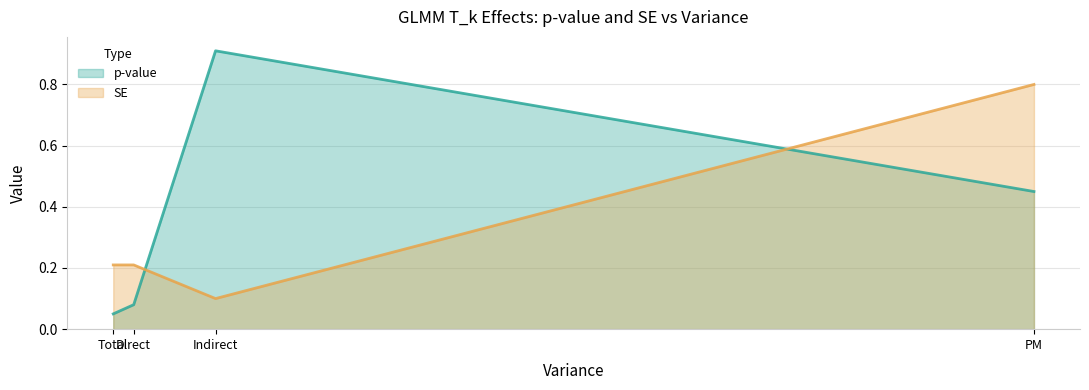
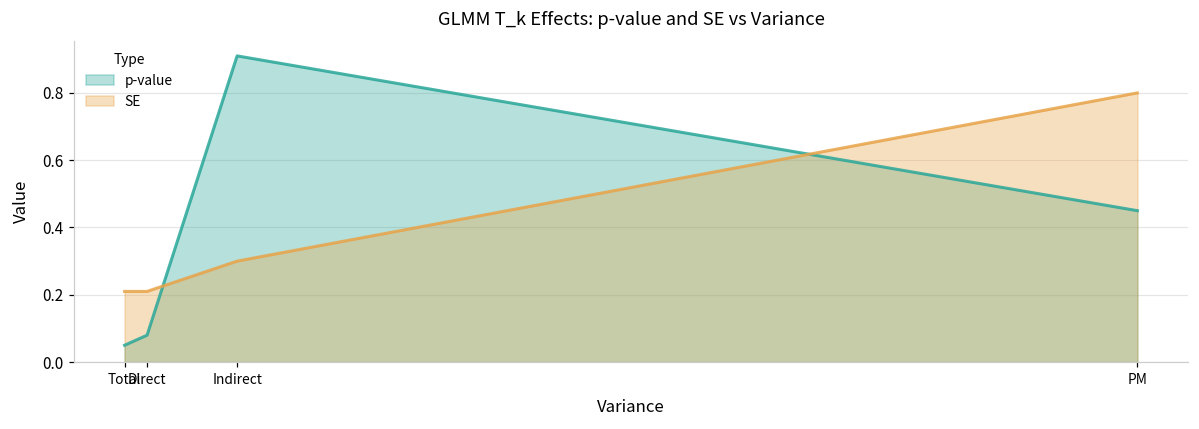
SE, Indirect: 0.1 -> 0.3
